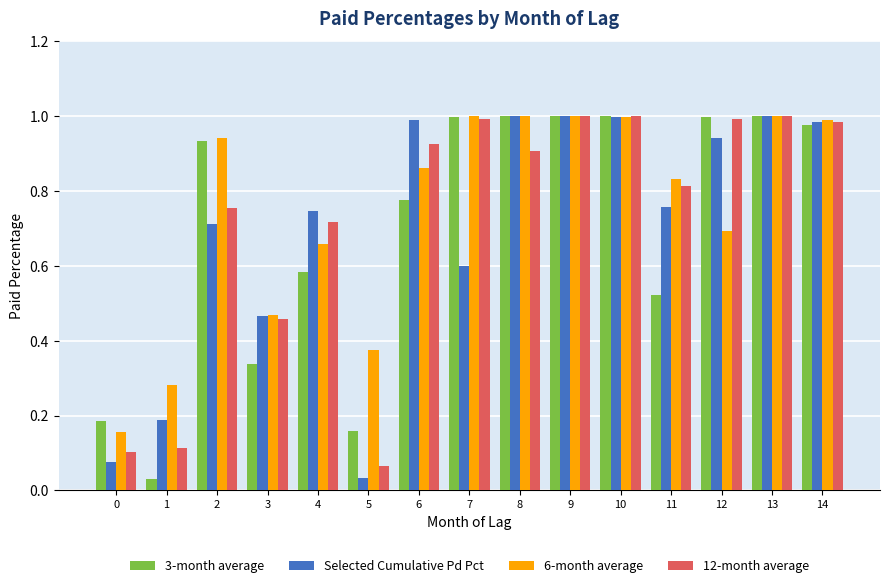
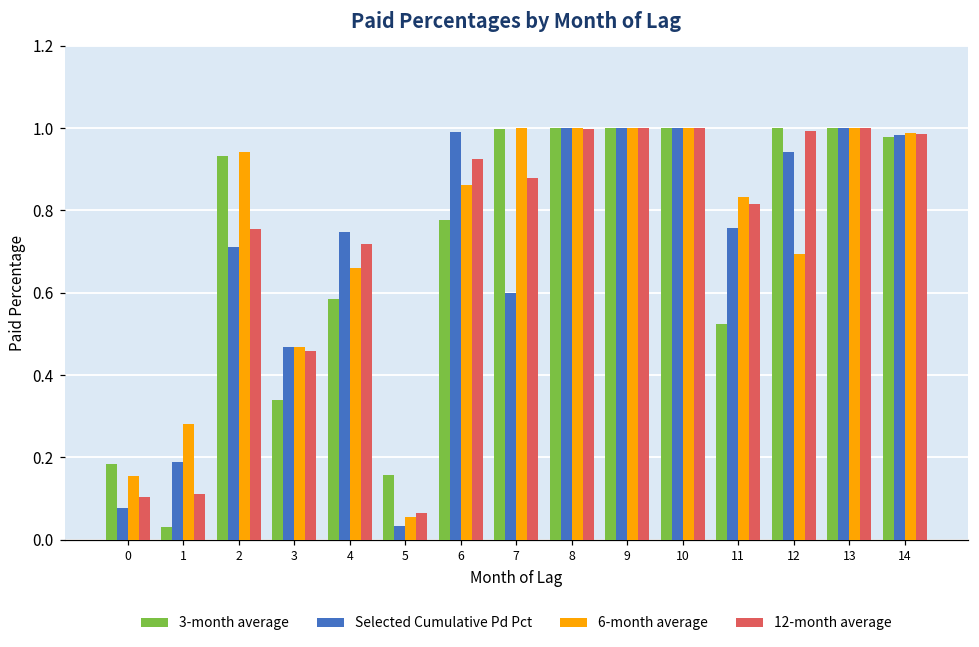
6-month average, 5: 0.37 -> 0.05
12-month average, 7: 0.99 -> 0.88
12-month average, 8: 0.91 -> 1.00
